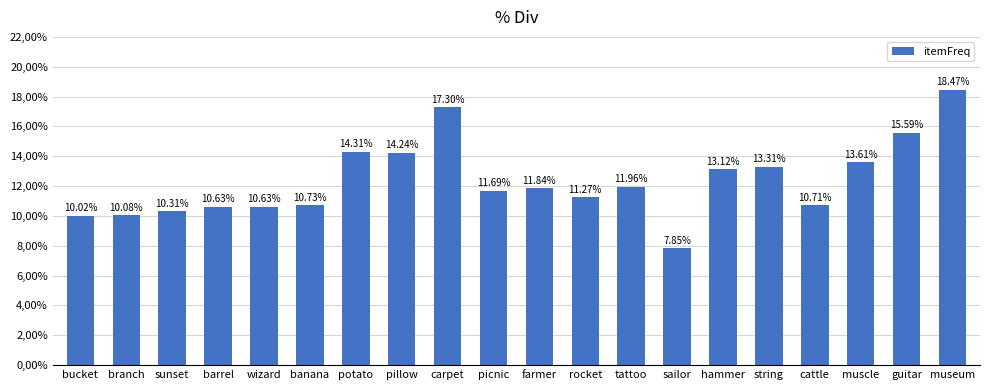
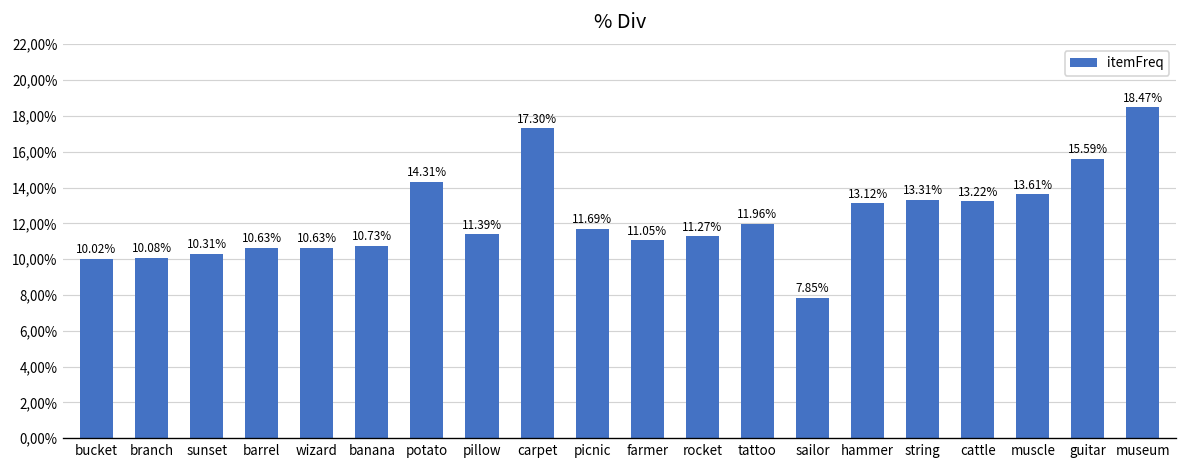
pillow: 14.24% -> 11.39%
farmer: 11.84% -> 11.05%
cattle: 10.71% -> 13.22%
